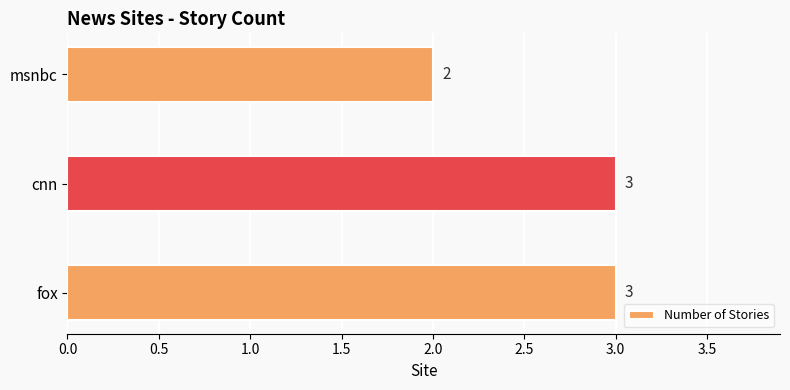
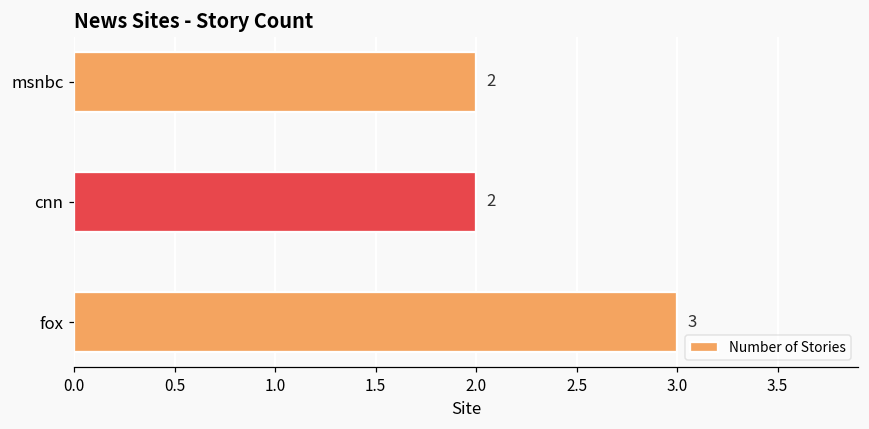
cnn: 3 -> 2
